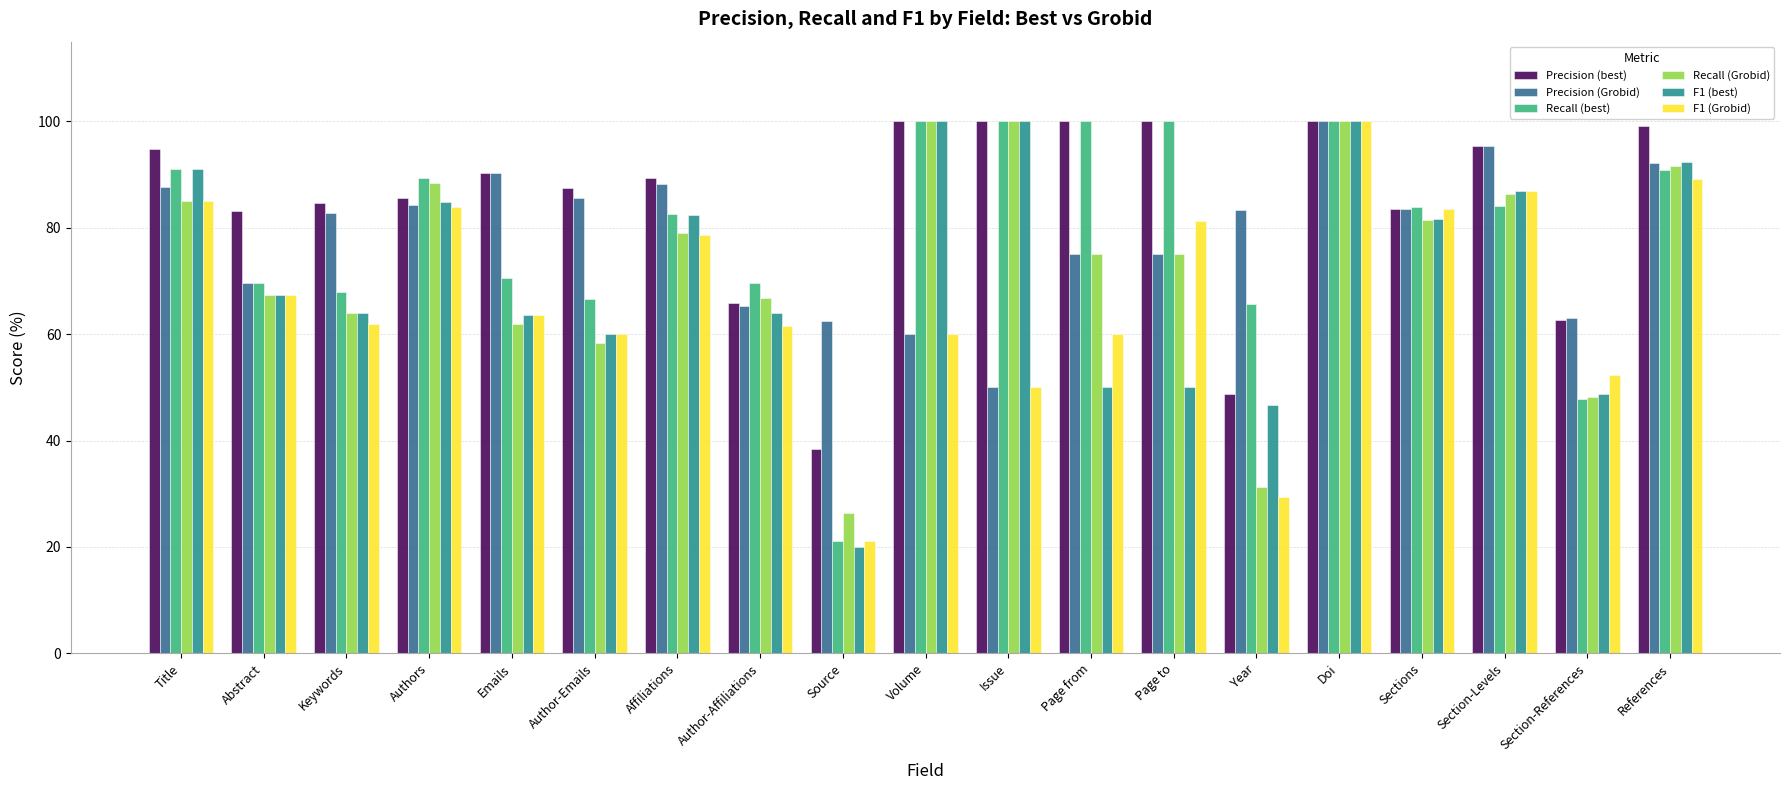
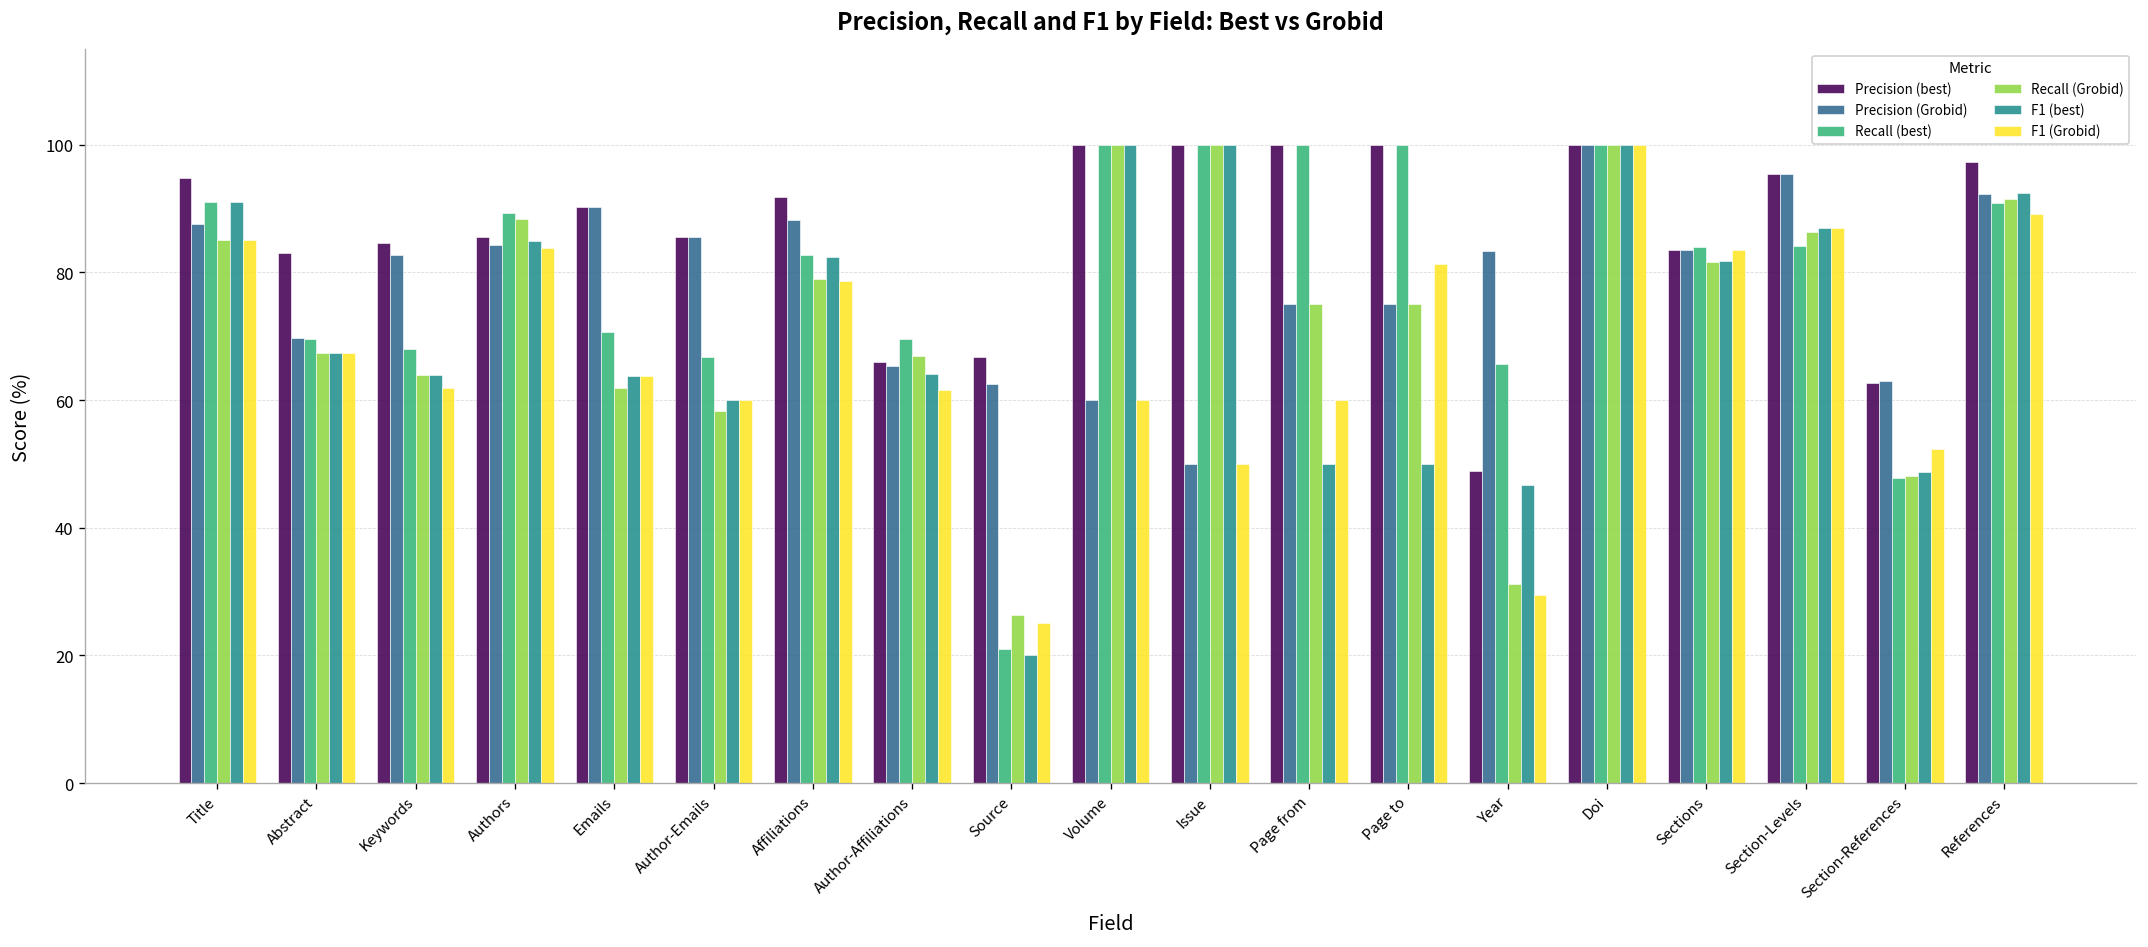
Precision (best), Author-Emails: 88 -> 86
Precision (best), Affiliations: 89 -> 92
Precision (best), Source: 38 -> 67
F1 (Grobid), Source: 21 -> 25
Precision (best), References: 99 -> 97
